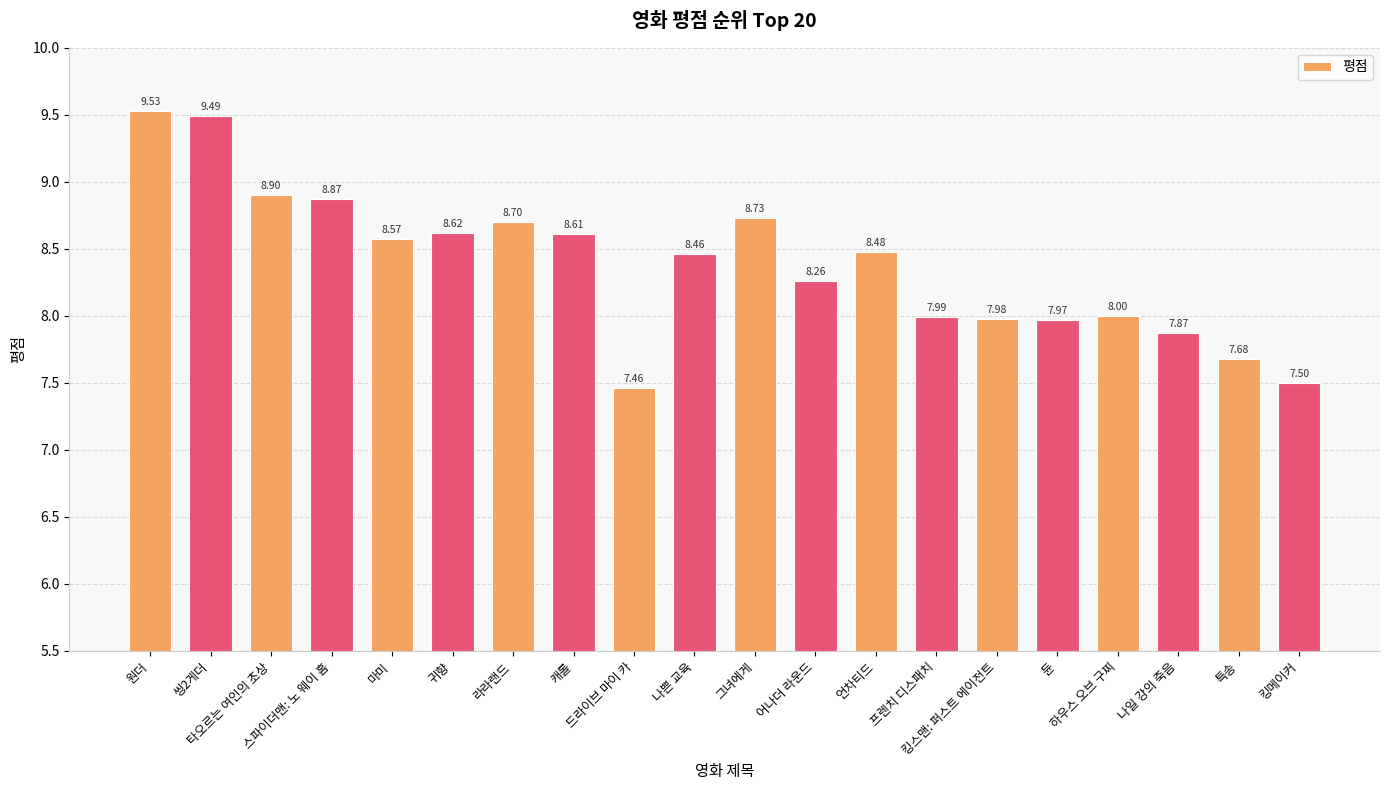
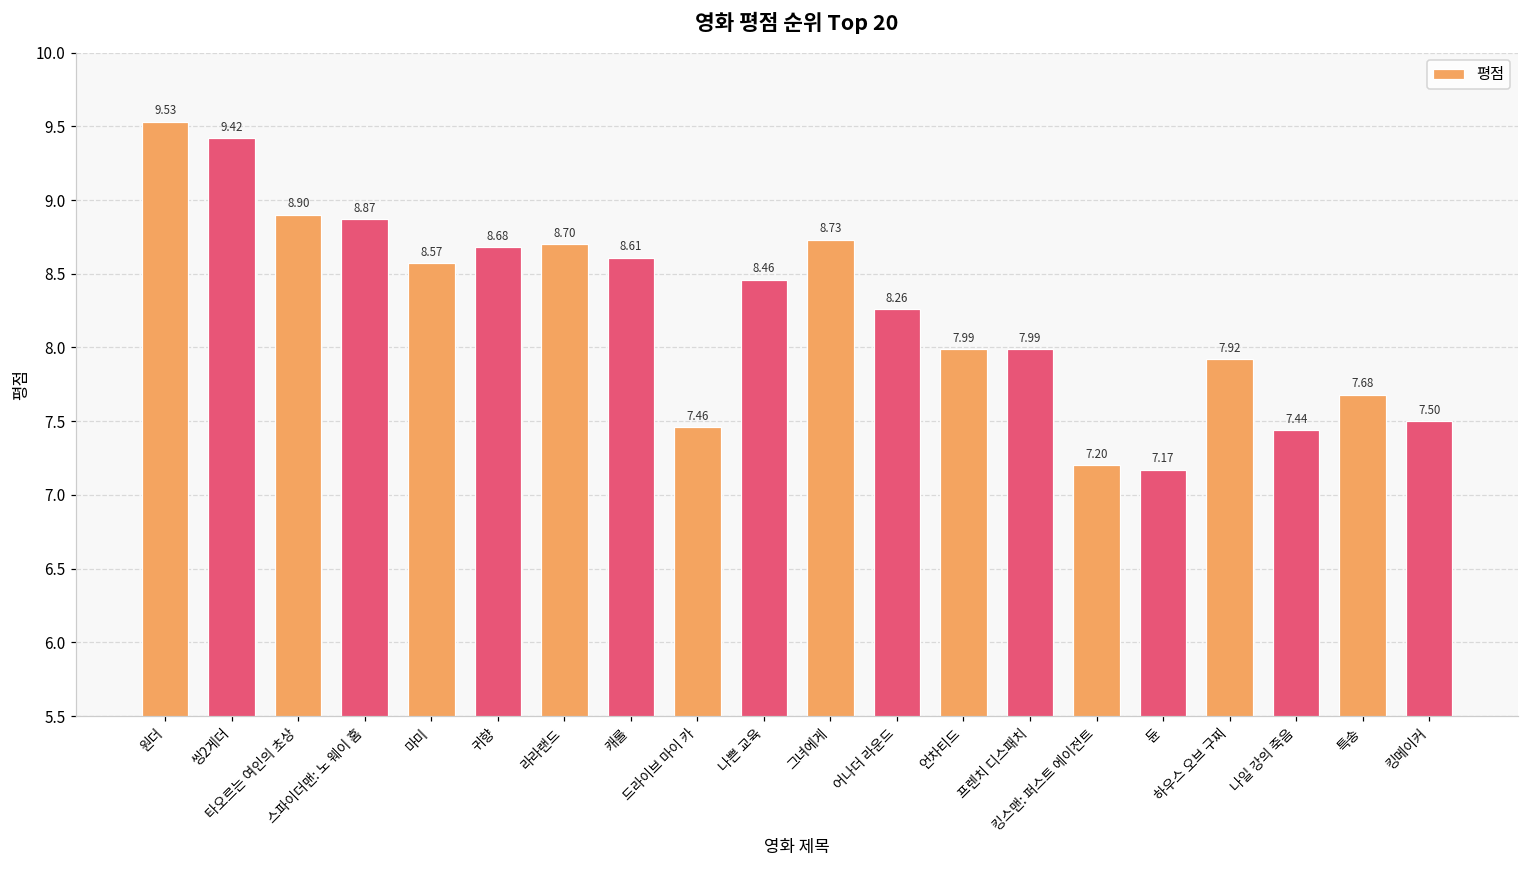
씽2게더: 9.49 -> 9.42
귀향: 8.62 -> 8.68
언차티드: 8.48 -> 7.99
킹스맨: 퍼스트 에이전트: 7.98 -> 7.20
듄: 7.97 -> 7.17
하우스 오브 구찌: 8.00 -> 7.92
나일 강의 죽음: 7.87 -> 7.44
